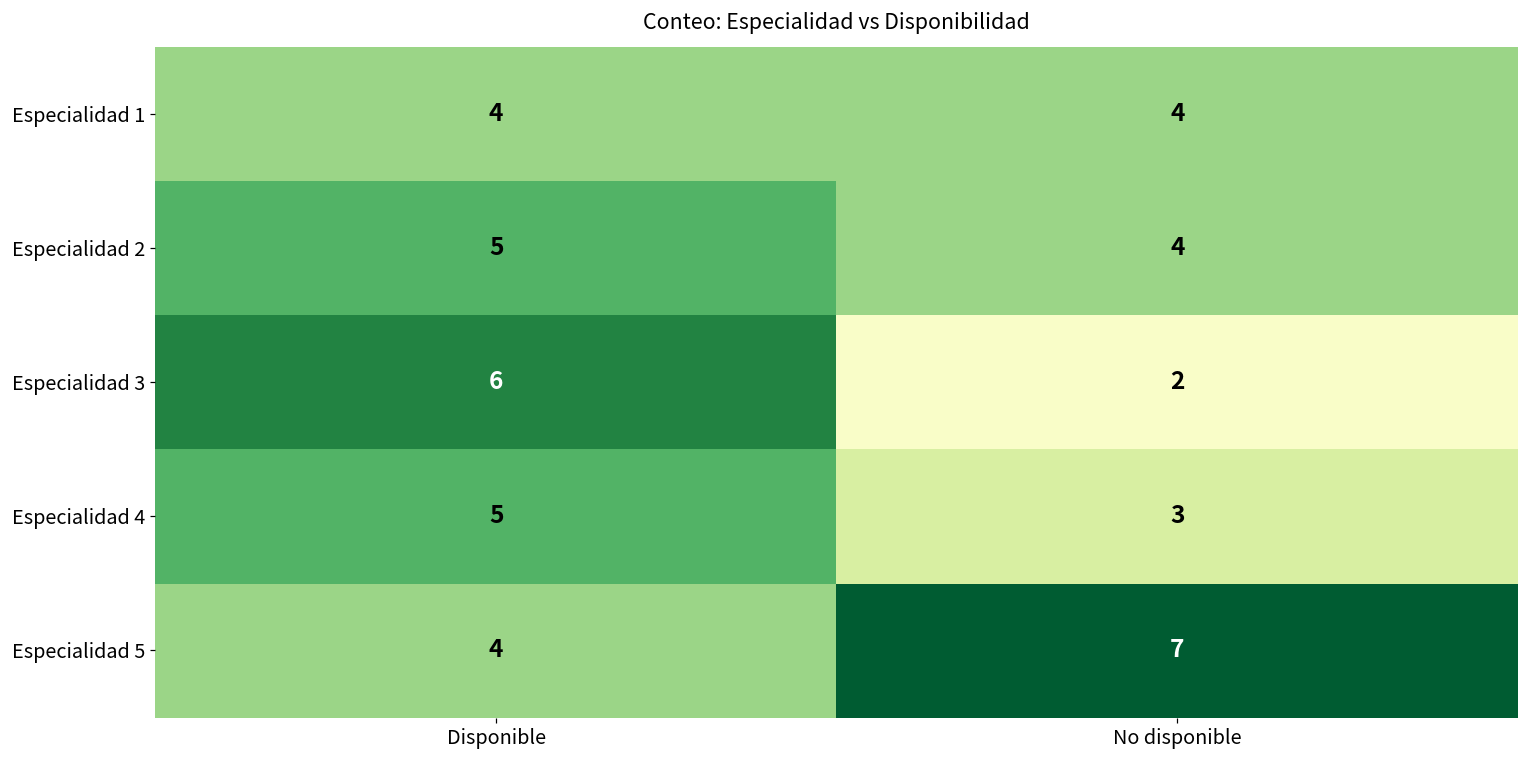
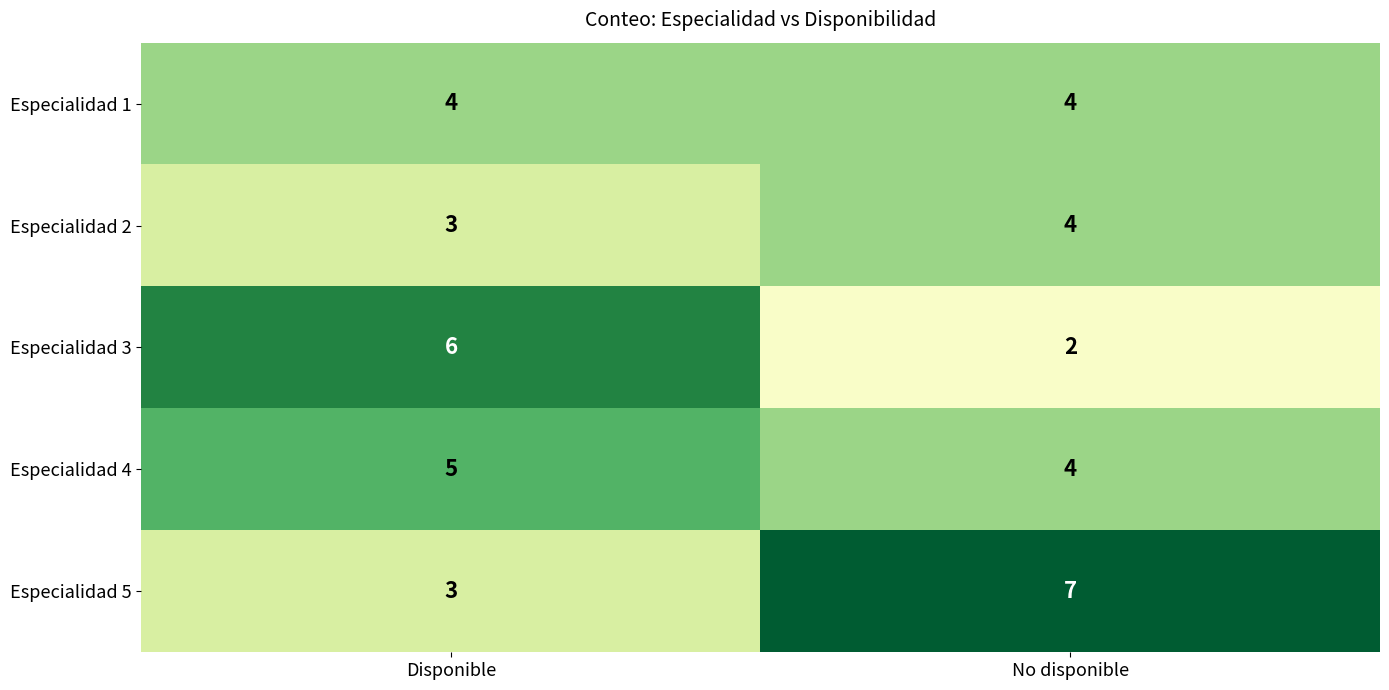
Especialidad 2, Disponible: 5 -> 3
Especialidad 4, No disponible: 3 -> 4
Especialidad 5, Disponible: 4 -> 3
